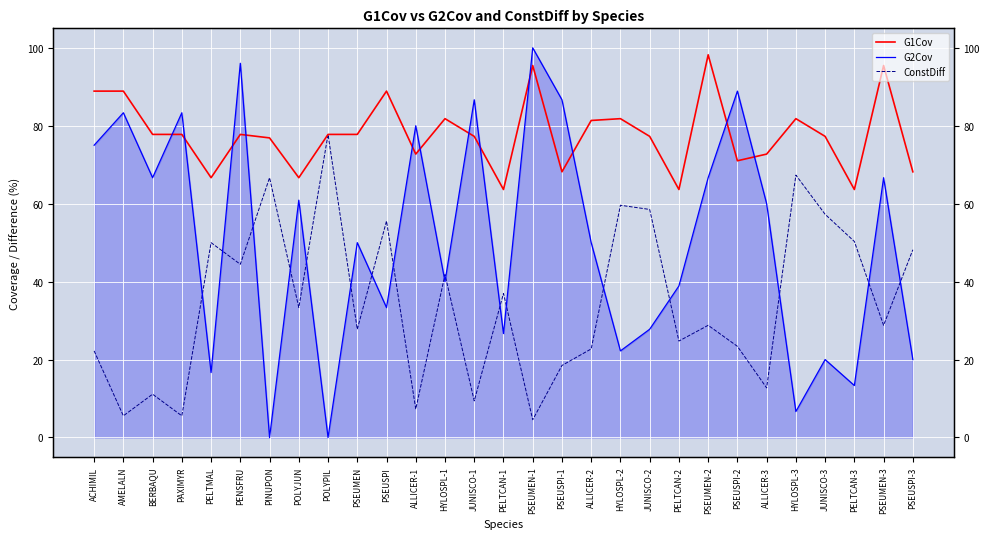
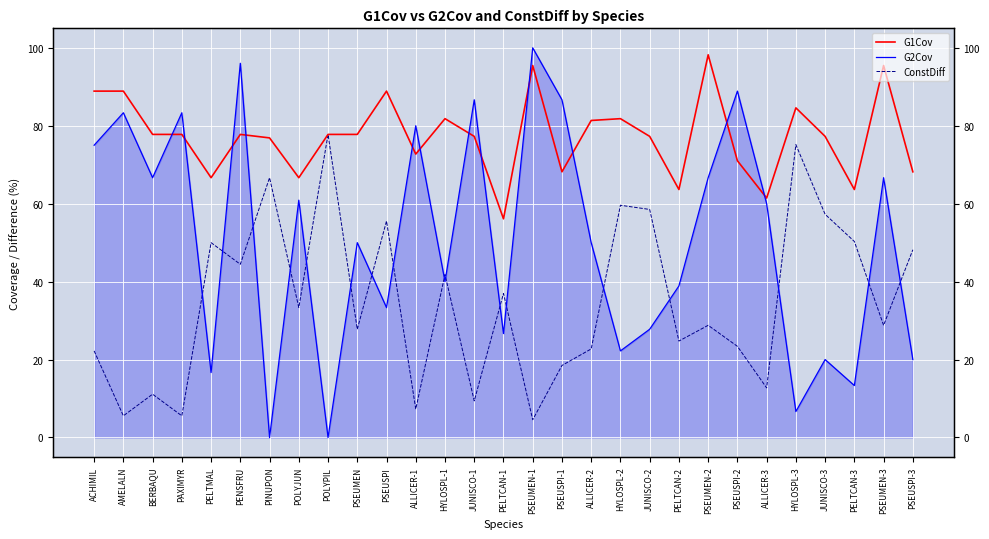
G1Cov, PELTCAN-1: 64 -> 56
G1Cov, ALLICER-3: 73 -> 61
G1Cov, HYLOSPL-3: 82 -> 85
ConstDiff, HYLOSPL-3: 67 -> 75
